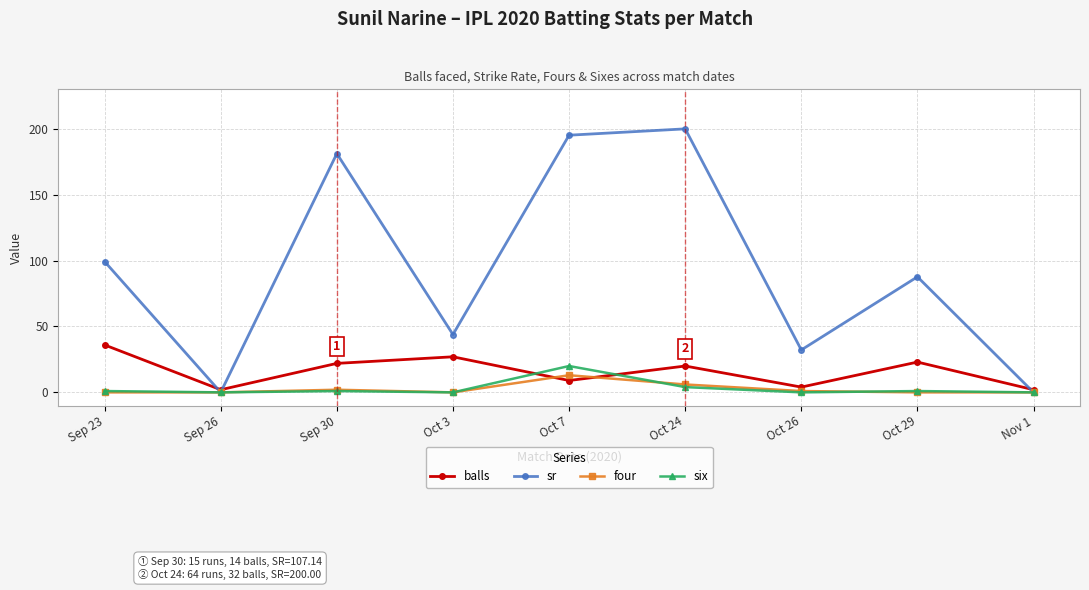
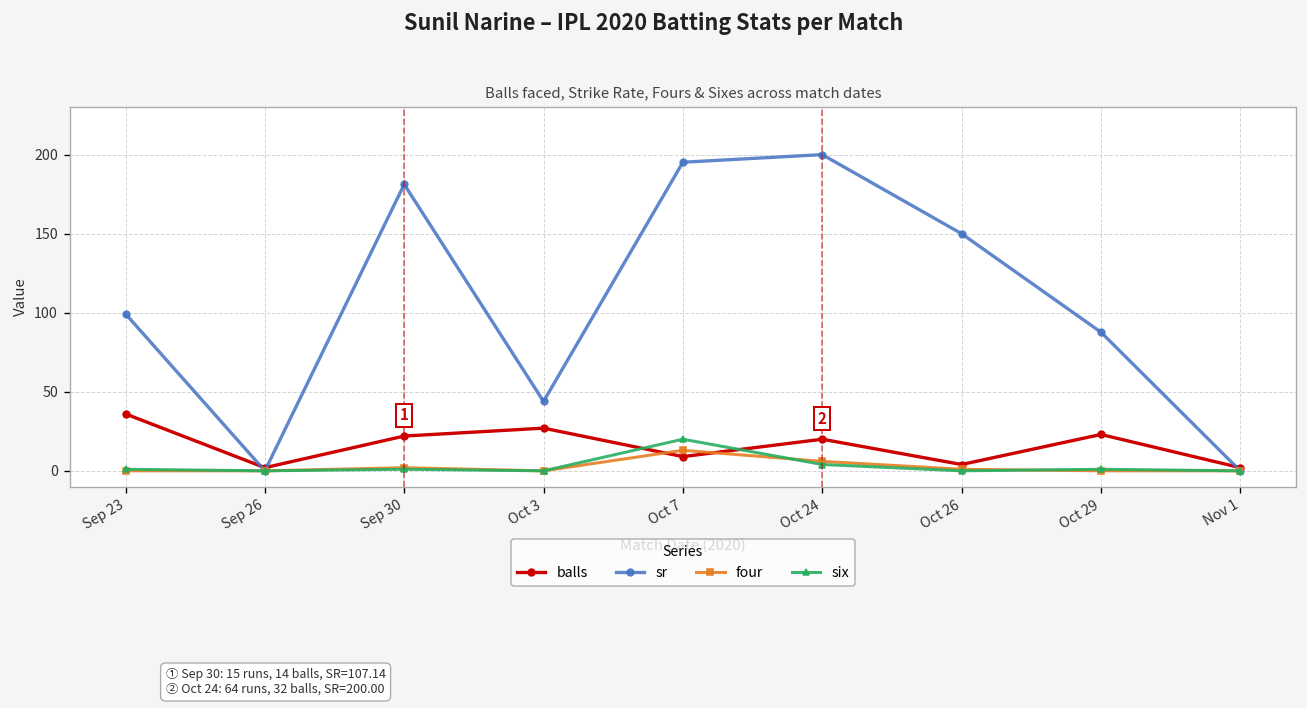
sr, Oct 26: 32 -> 150
